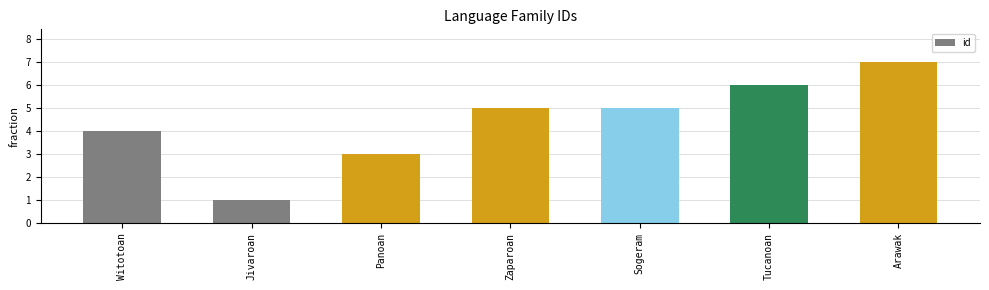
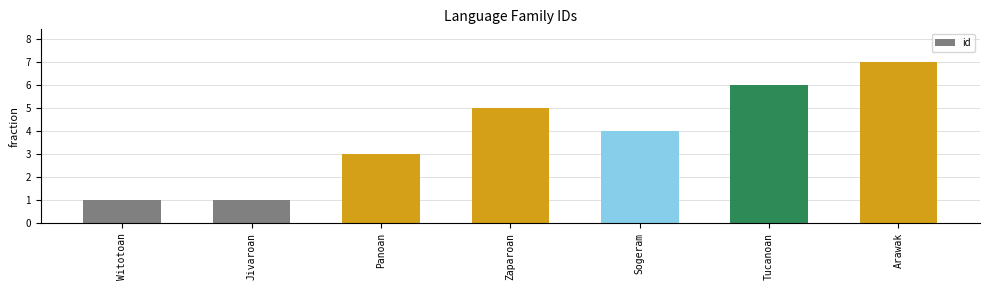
Witotoan: 4 -> 1
Sogeram: 5 -> 4
